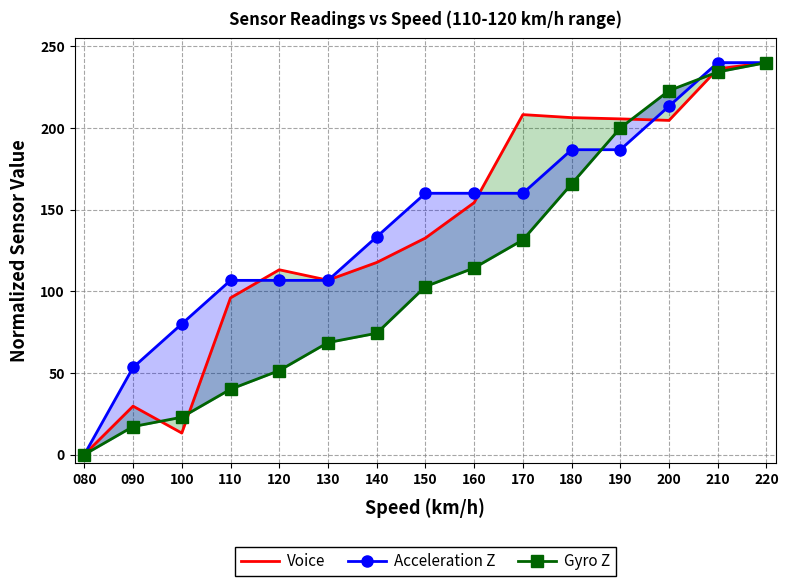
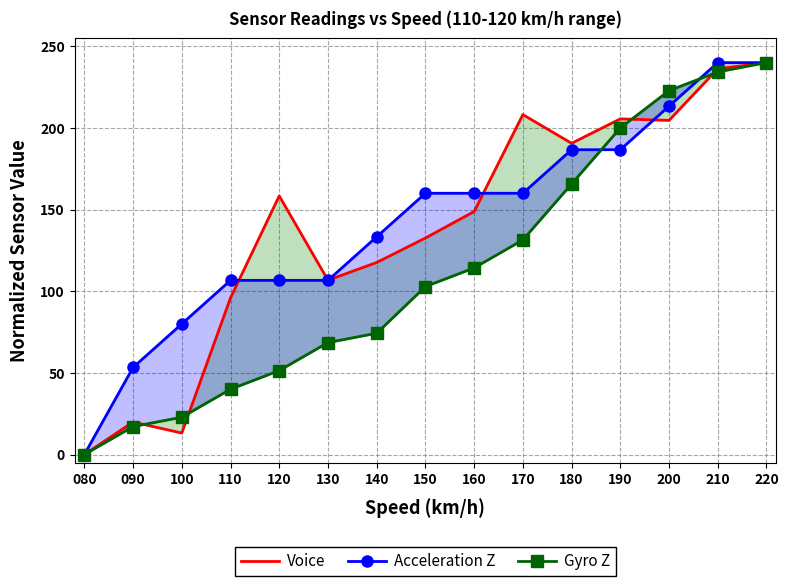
Voice, 090: 30 -> 20
Voice, 120: 113 -> 158
Voice, 160: 154 -> 149
Voice, 180: 206 -> 191
